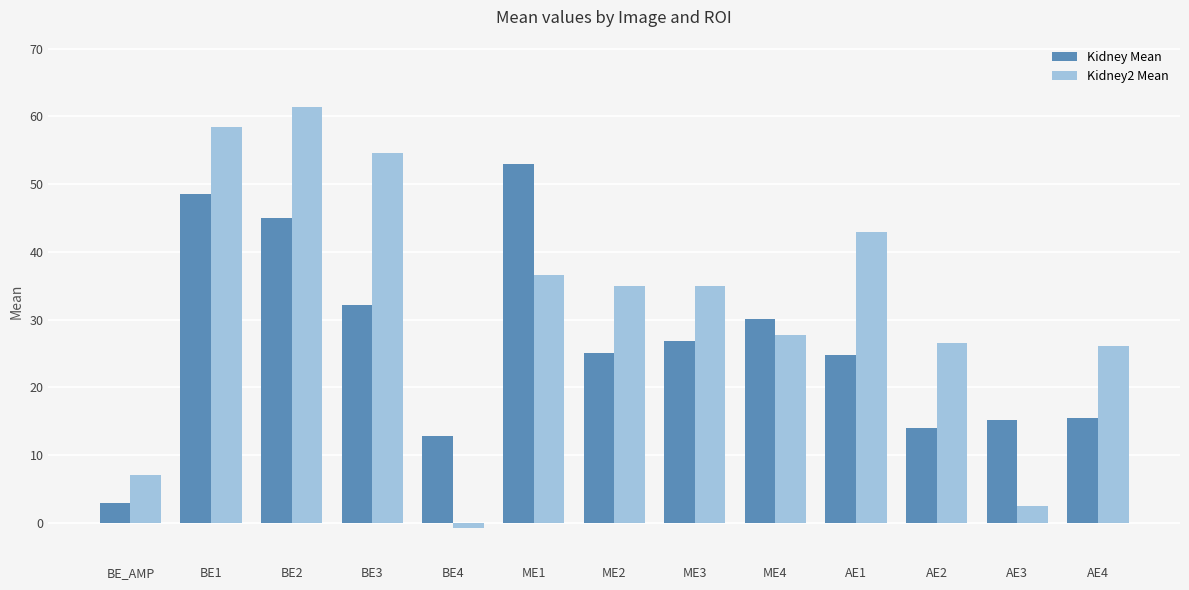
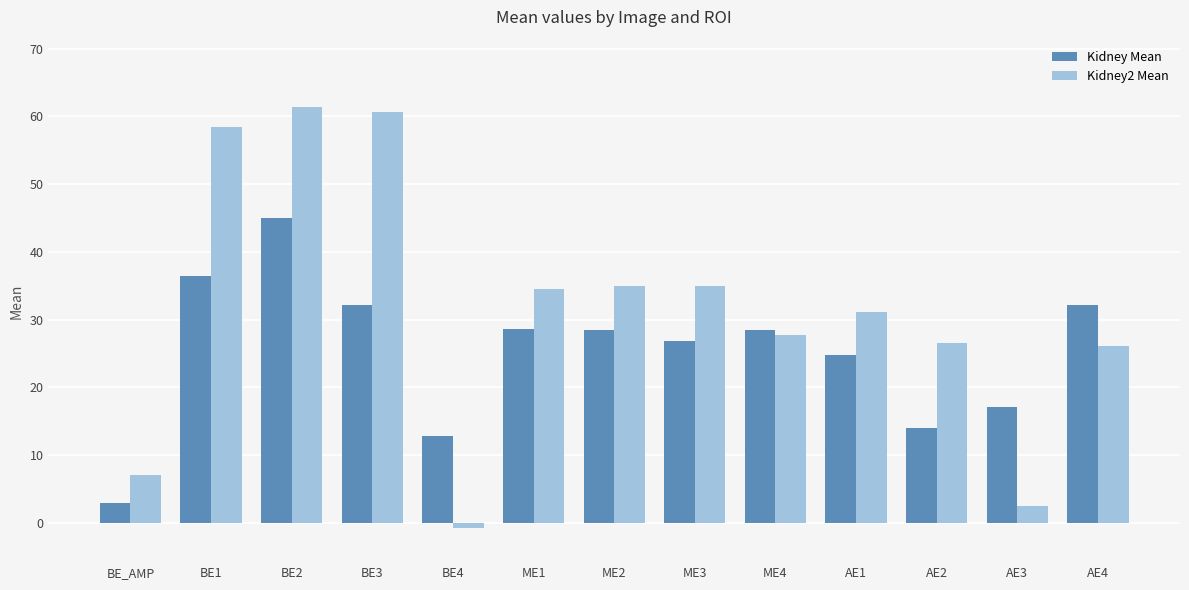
Kidney Mean, BE1: 49 -> 36
Kidney2 Mean, BE3: 55 -> 61
Kidney Mean, ME1: 53 -> 29
Kidney2 Mean, ME1: 37 -> 35
Kidney Mean, ME2: 25 -> 28
Kidney Mean, ME4: 30 -> 28
Kidney2 Mean, AE1: 43 -> 31
Kidney Mean, AE3: 15 -> 17
Kidney Mean, AE4: 16 -> 32
